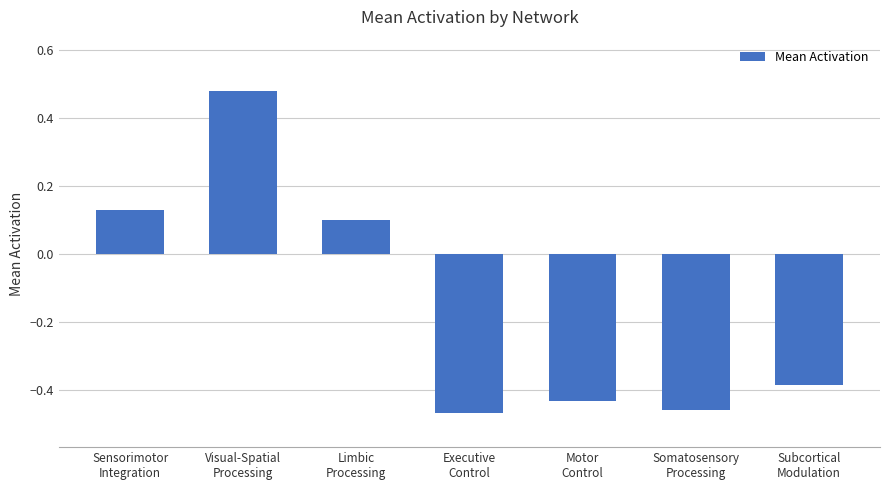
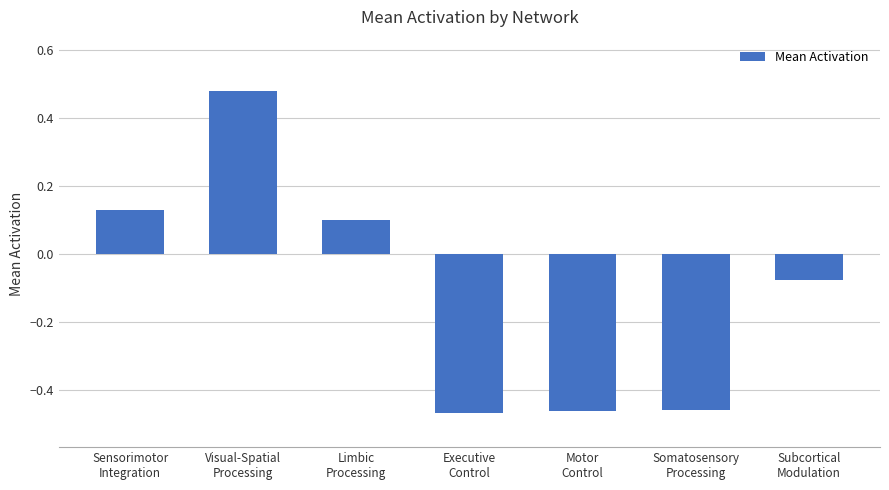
Motor Control: -0.43 -> -0.46
Subcortical Modulation: -0.39 -> -0.08
